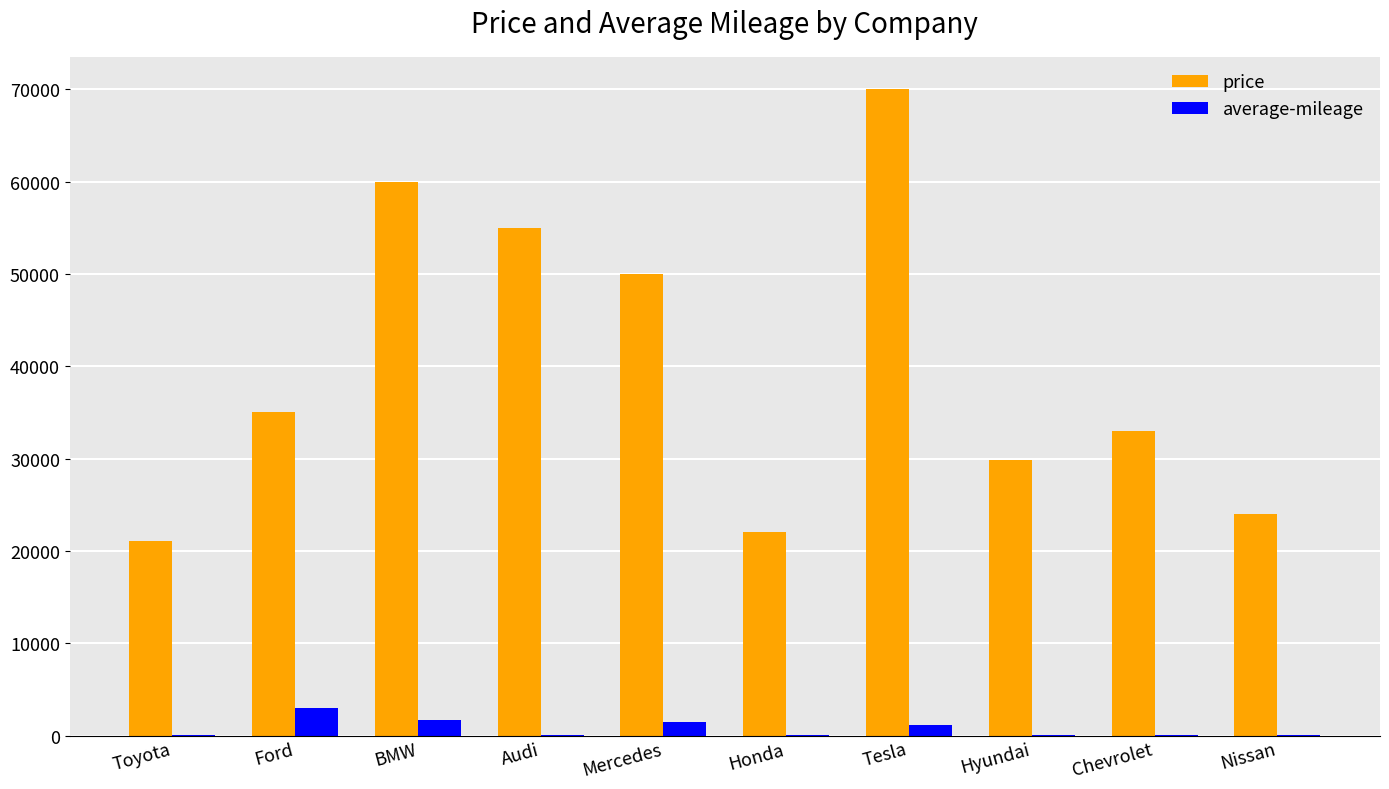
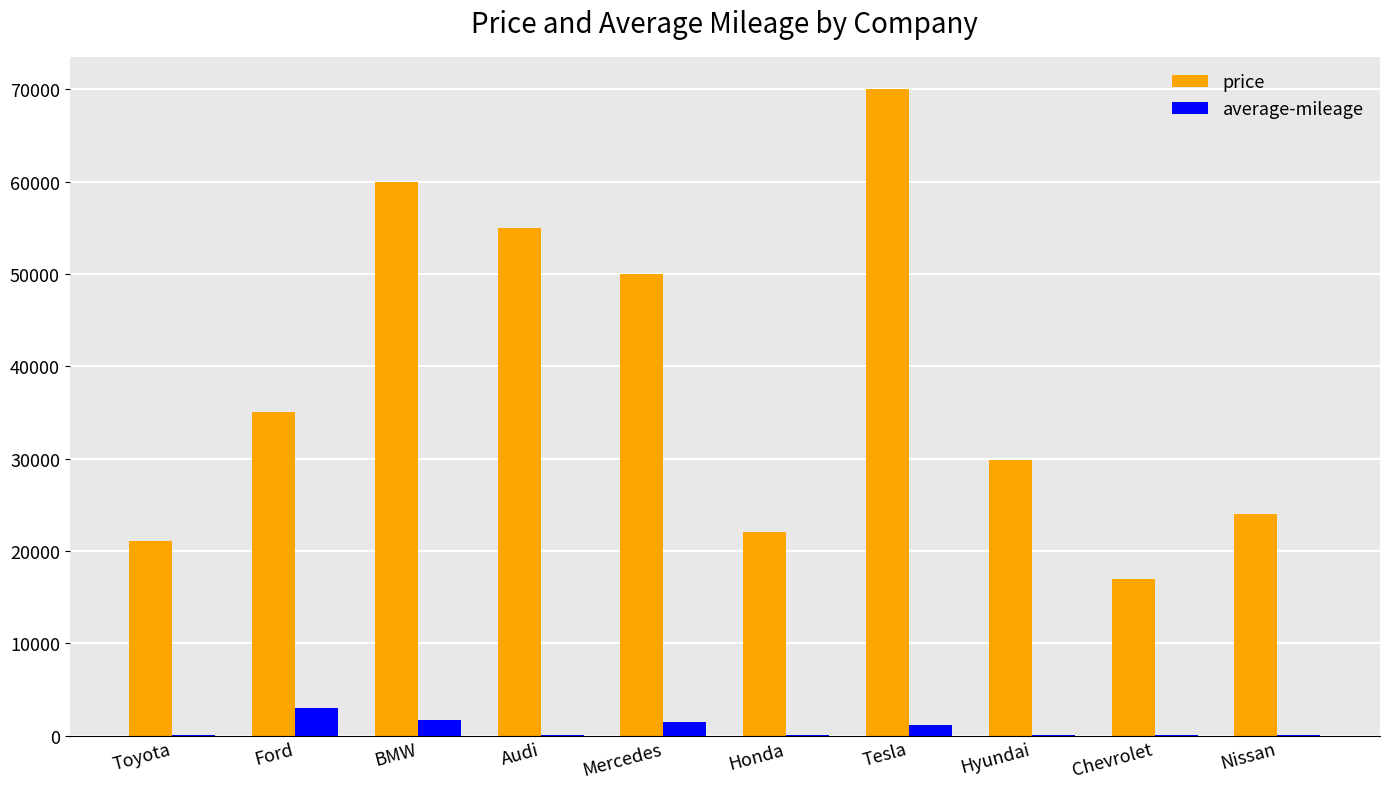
price, Chevrolet: 33000 -> 17000
